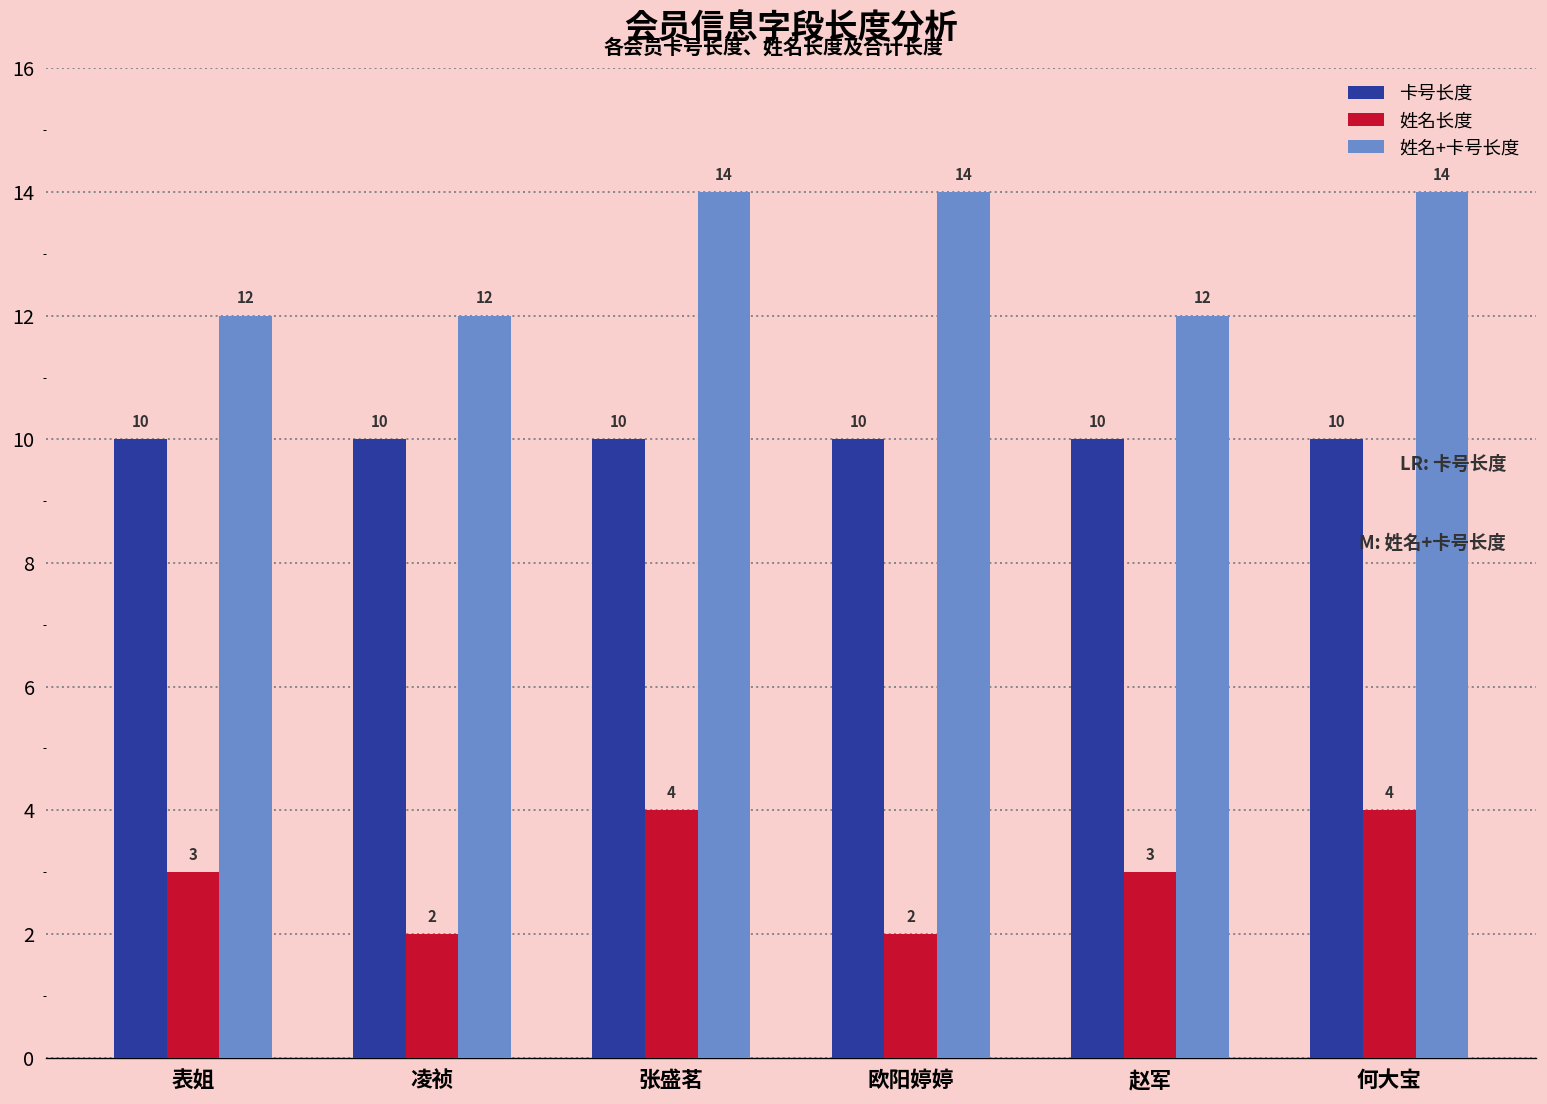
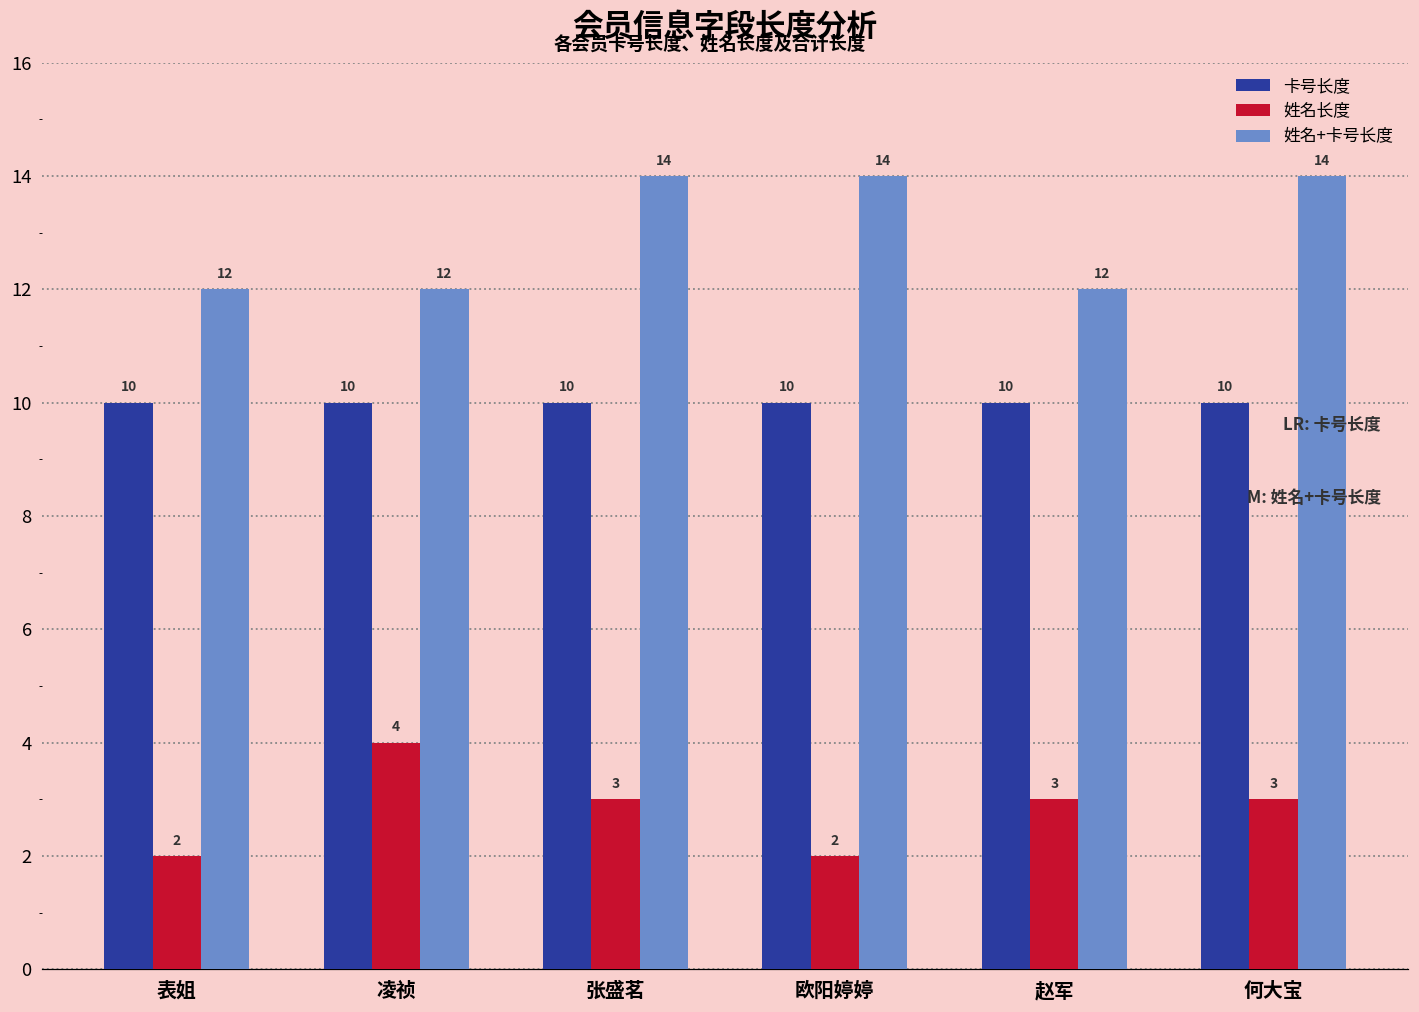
姓名长度, 表姐: 3 -> 2
姓名长度, 凌祯: 2 -> 4
姓名长度, 张盛茗: 4 -> 3
姓名长度, 何大宝: 4 -> 3
